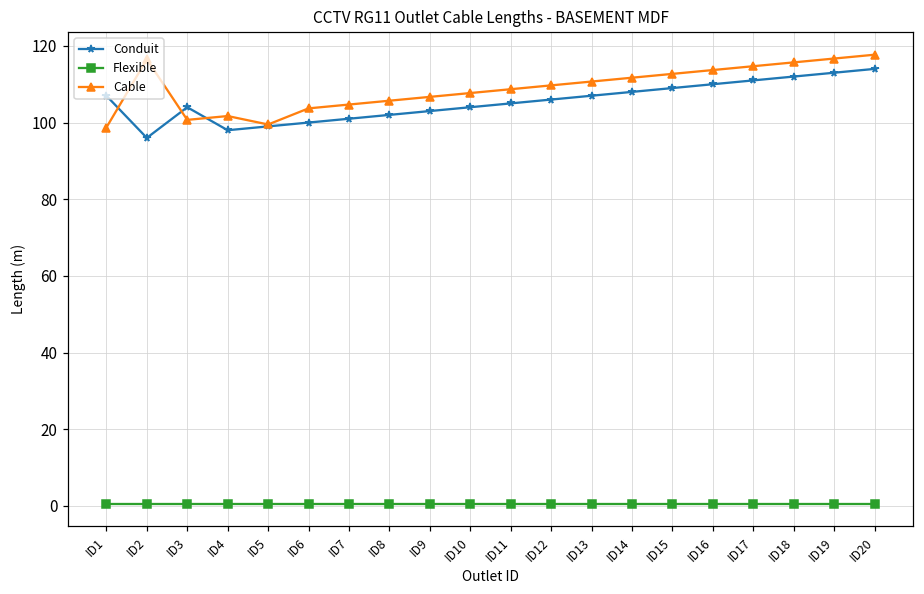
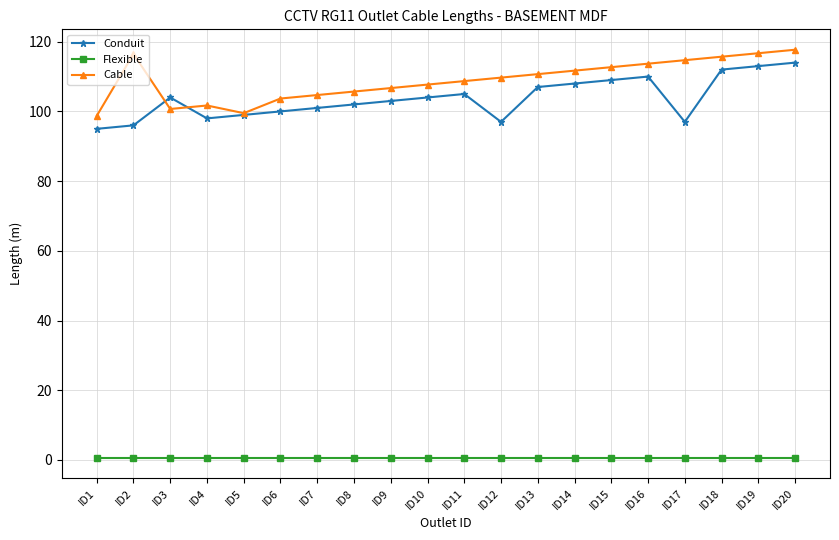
Conduit, ID1: 107 -> 95
Conduit, ID12: 106 -> 97
Conduit, ID17: 111 -> 97
